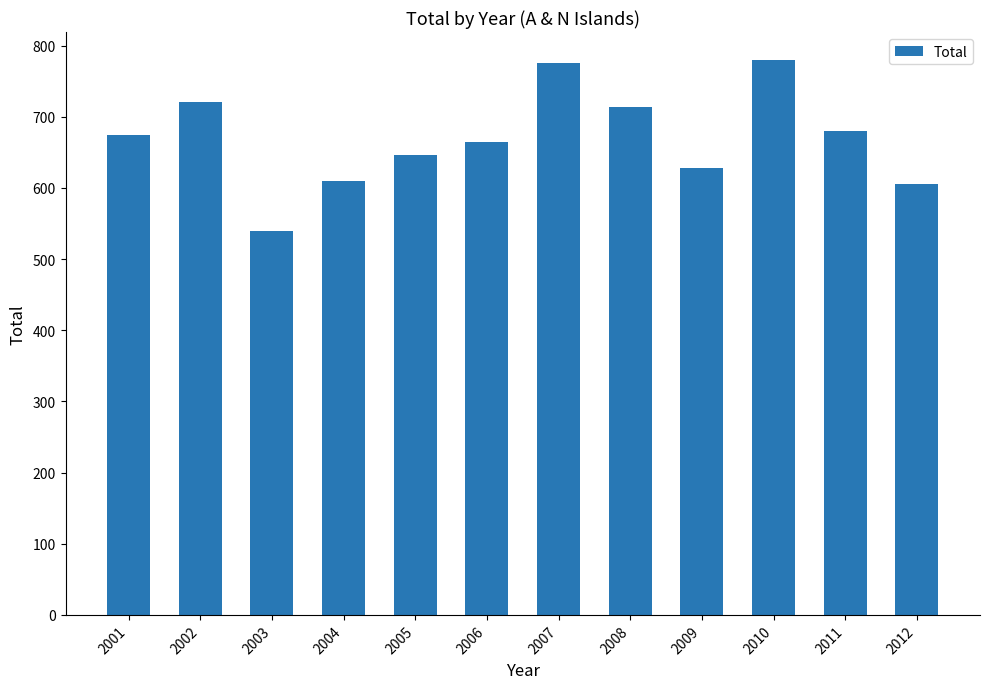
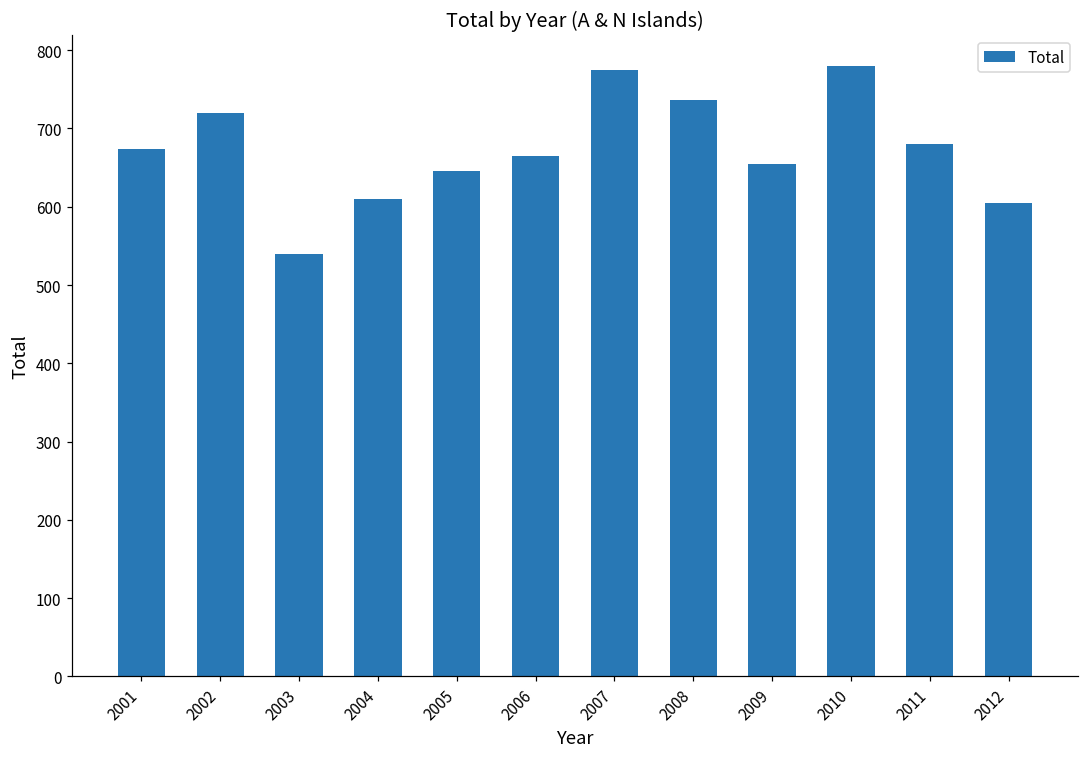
2008: 710 -> 740
2009: 630 -> 660
